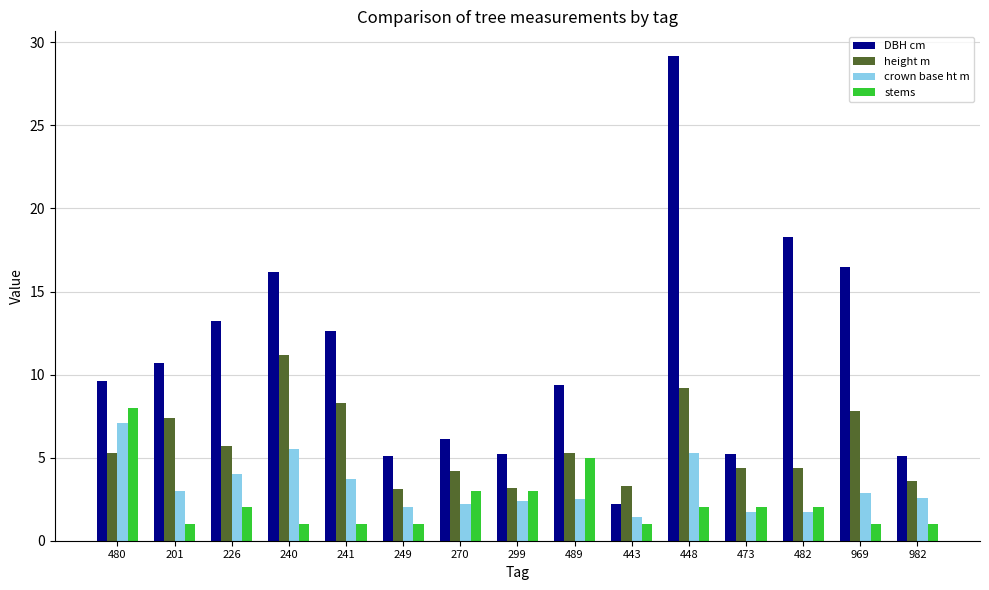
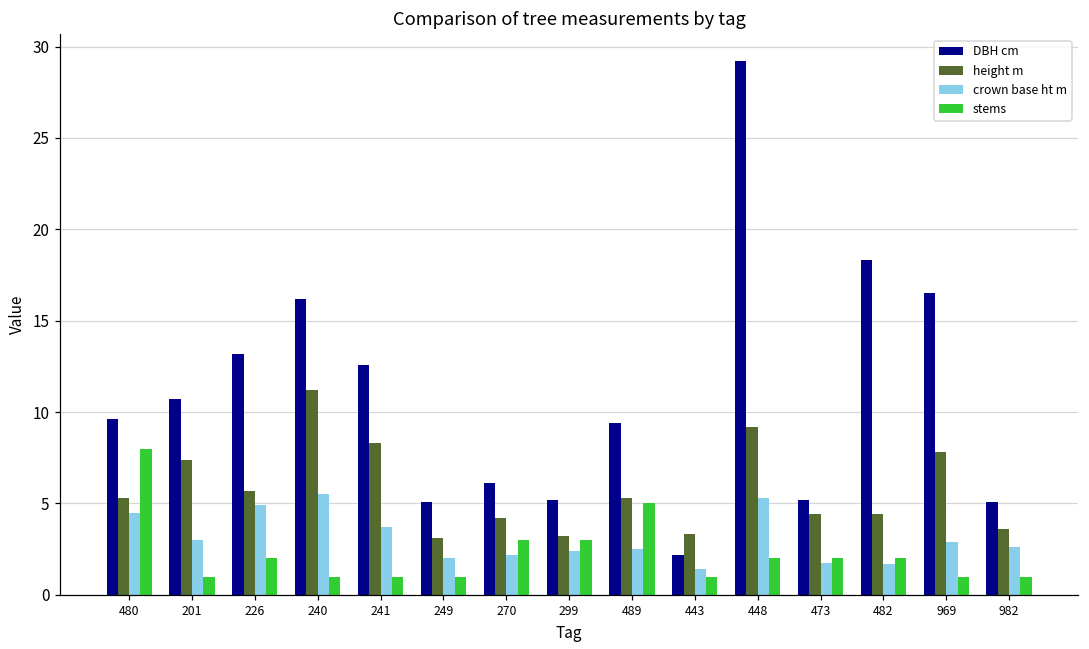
crown base ht m, 480: 7.1 -> 4.5
crown base ht m, 226: 4.0 -> 4.9
